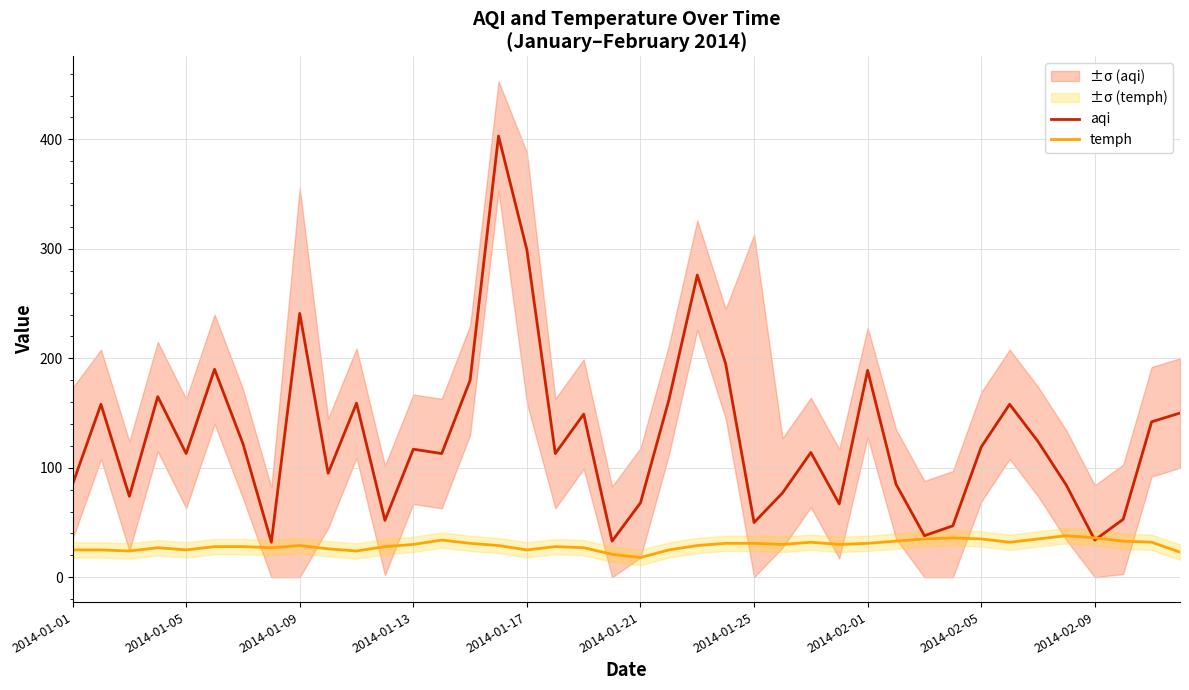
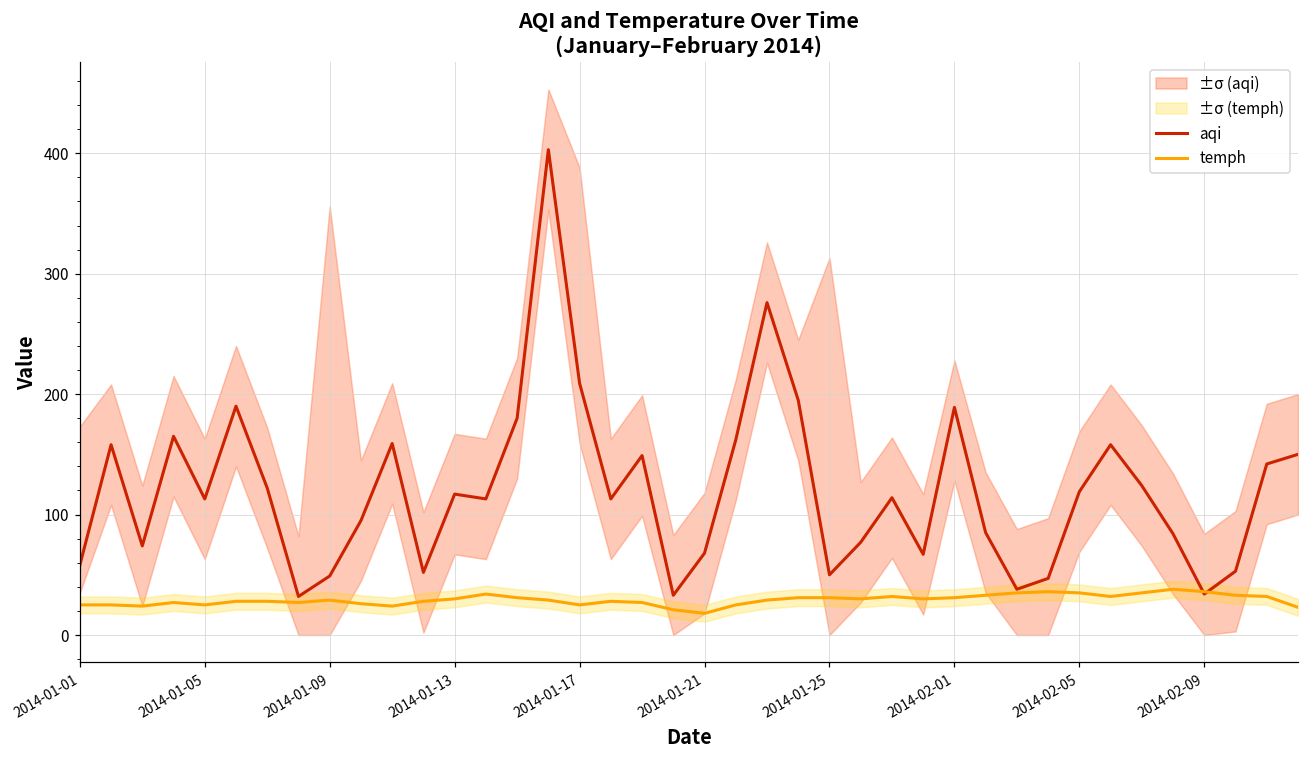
aqi, 2014-01-01: 85 -> 58
aqi, 2014-01-09: 241 -> 49
aqi, 2014-01-17: 299 -> 209
